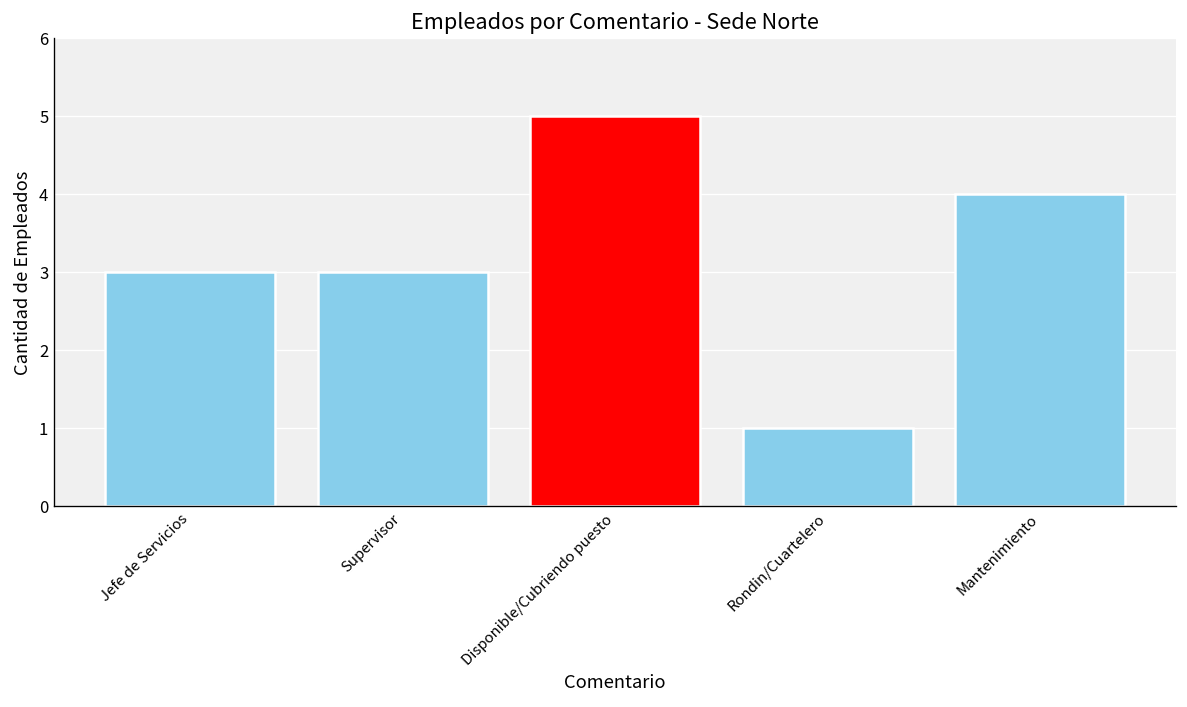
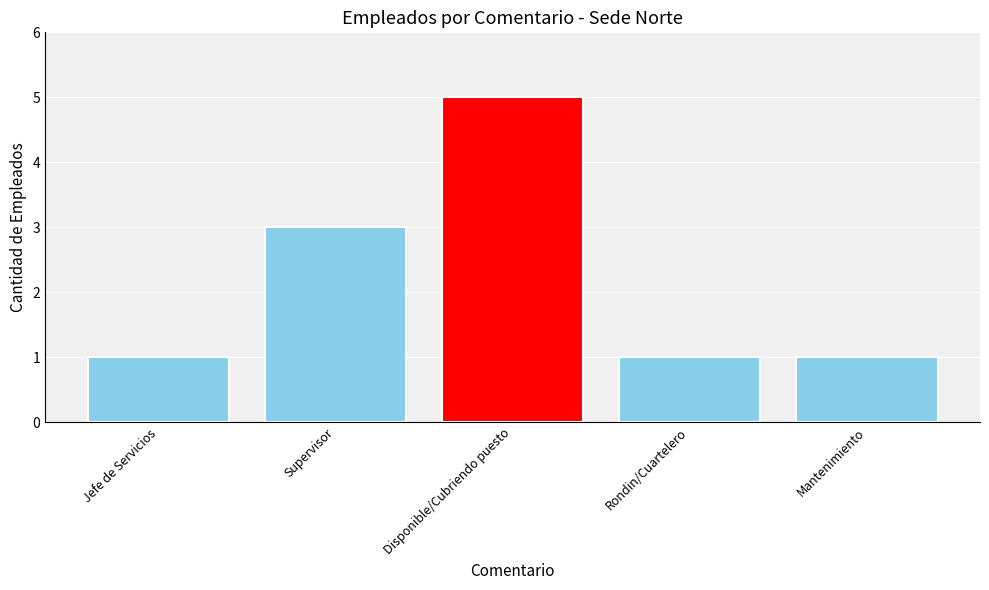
Jefe de Servicios: 3 -> 1
Mantenimiento: 4 -> 1
